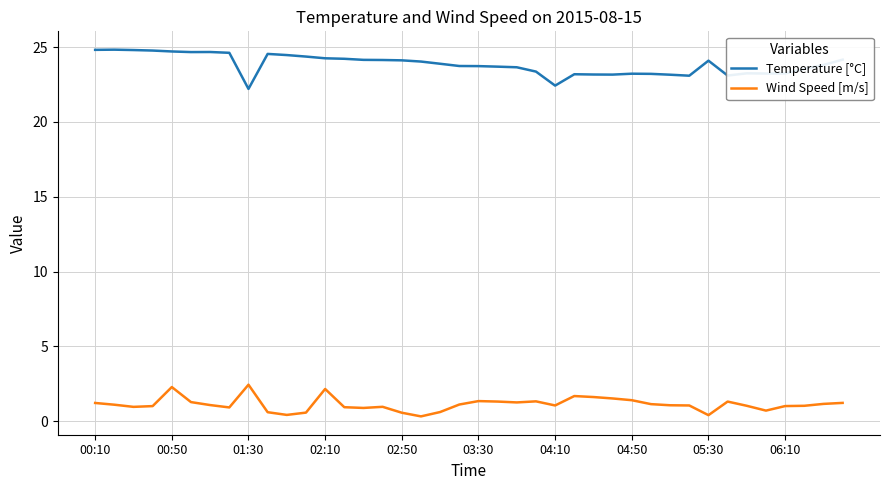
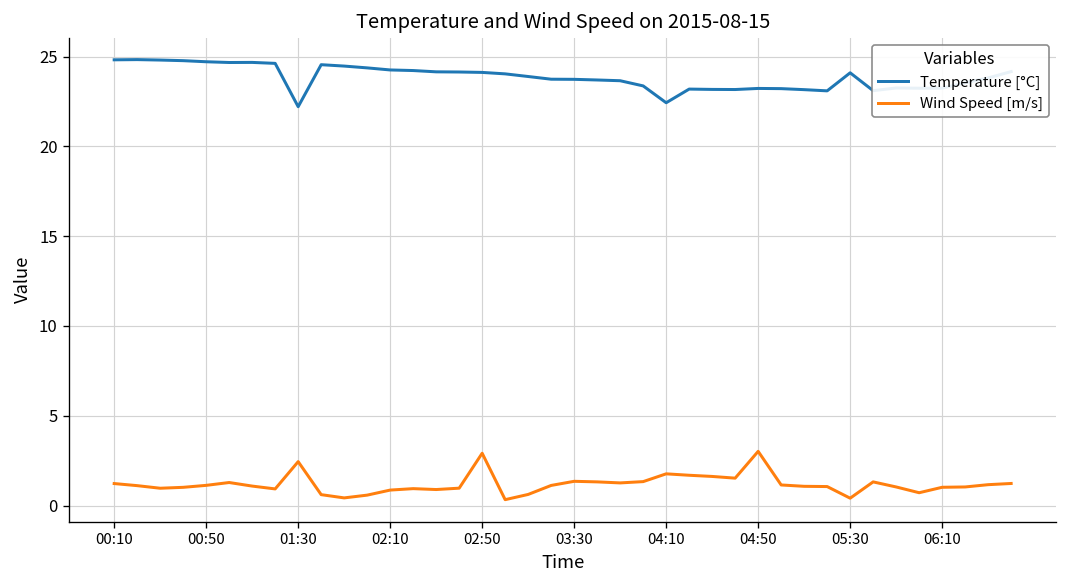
Wind Speed [m/s], 00:50: 2.3 -> 1.1
Wind Speed [m/s], 02:10: 2.2 -> 0.9
Wind Speed [m/s], 02:50: 0.6 -> 2.9
Wind Speed [m/s], 04:10: 1.1 -> 1.8
Wind Speed [m/s], 04:50: 1.4 -> 3.0
